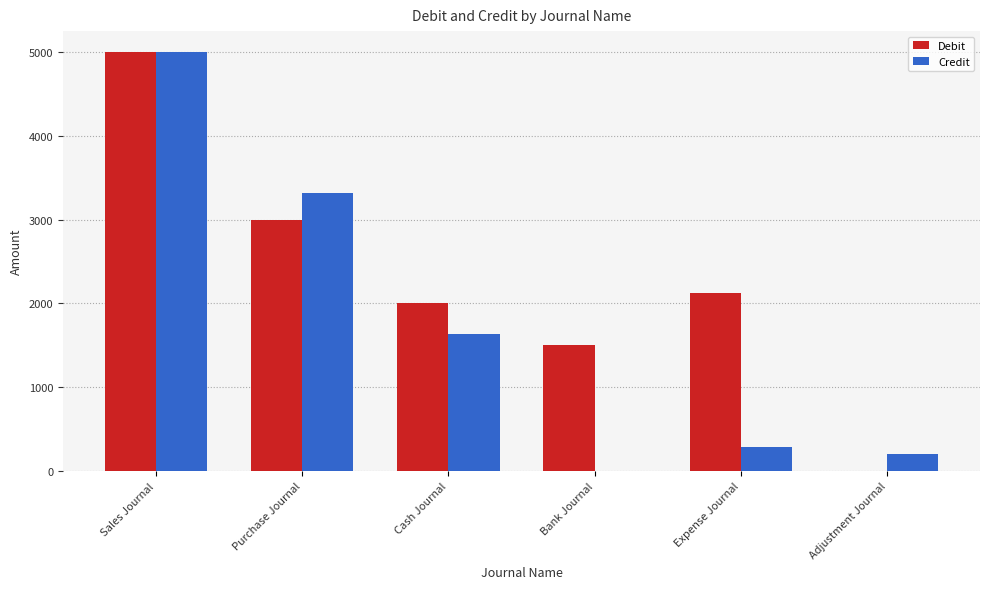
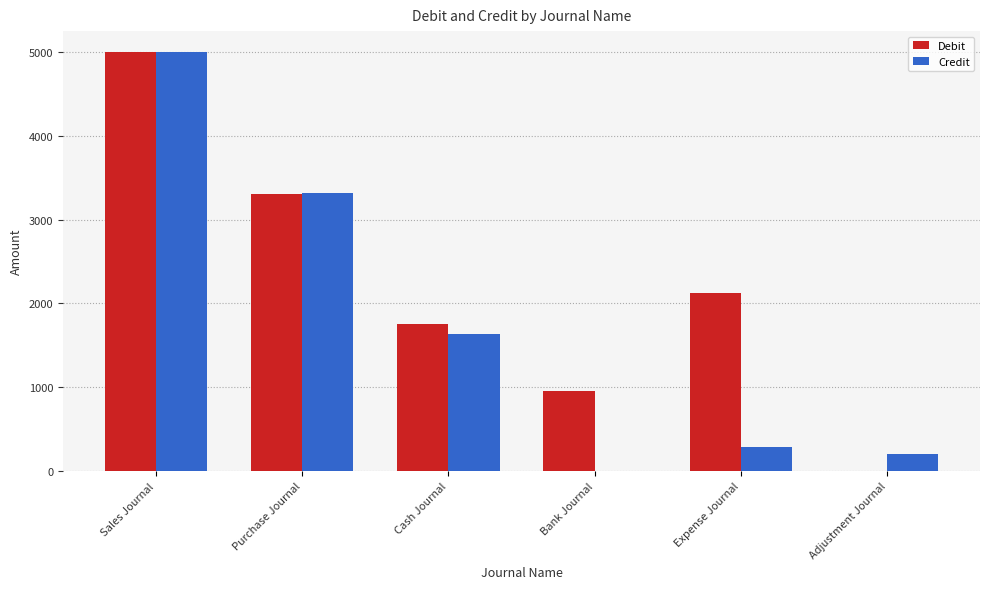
Debit, Purchase Journal: 3000 -> 3300
Debit, Cash Journal: 2000 -> 1800
Debit, Bank Journal: 1500 -> 1000
